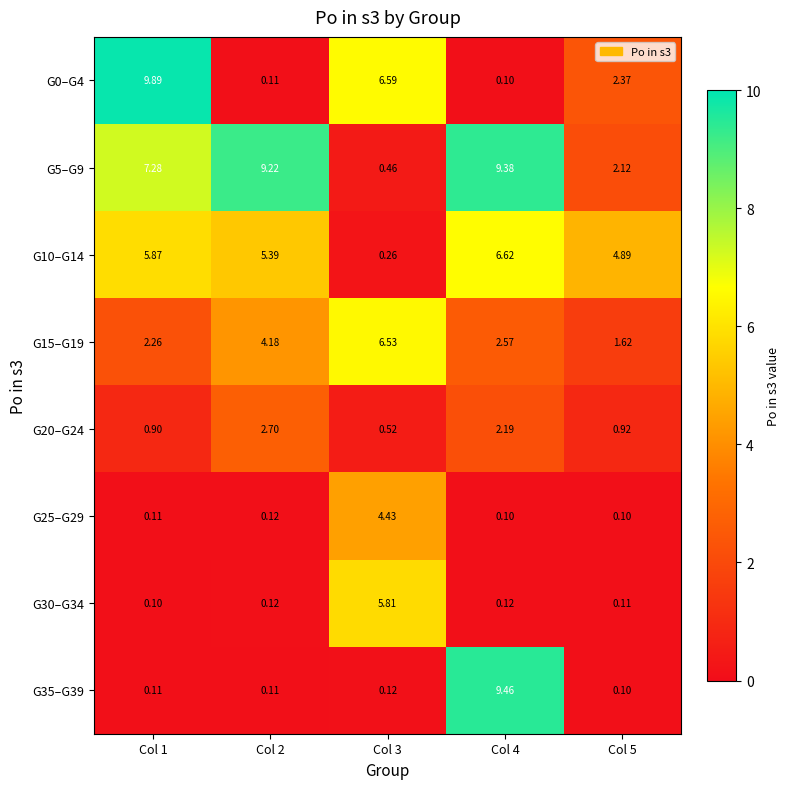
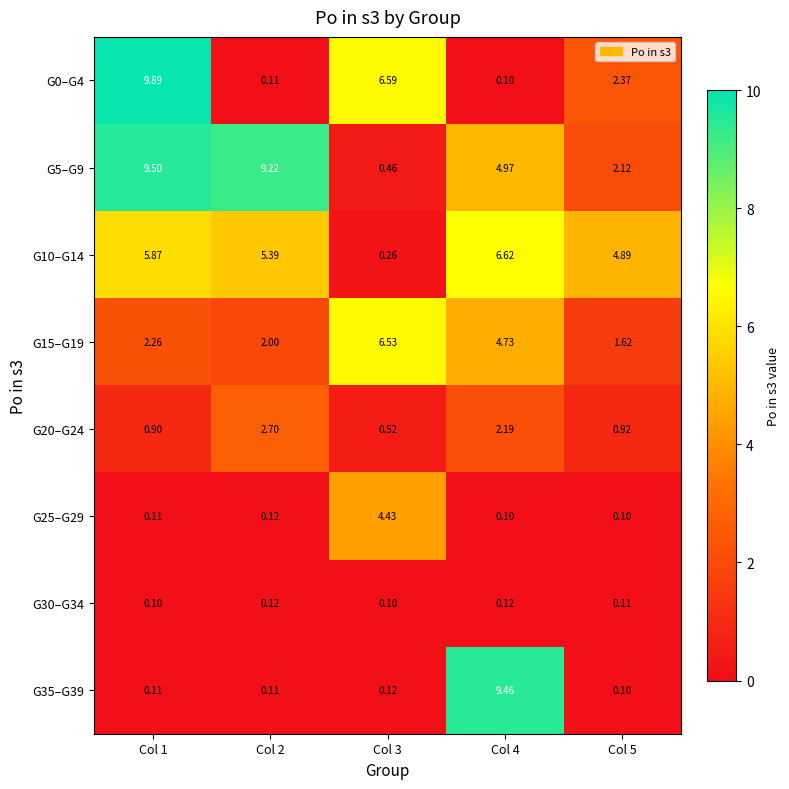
G5–G9, Col 1: 7.28 -> 9.50
G5–G9, Col 4: 9.38 -> 4.97
G15–G19, Col 2: 4.18 -> 2.00
G15–G19, Col 4: 2.57 -> 4.73
G30–G34, Col 3: 5.81 -> 0.10
